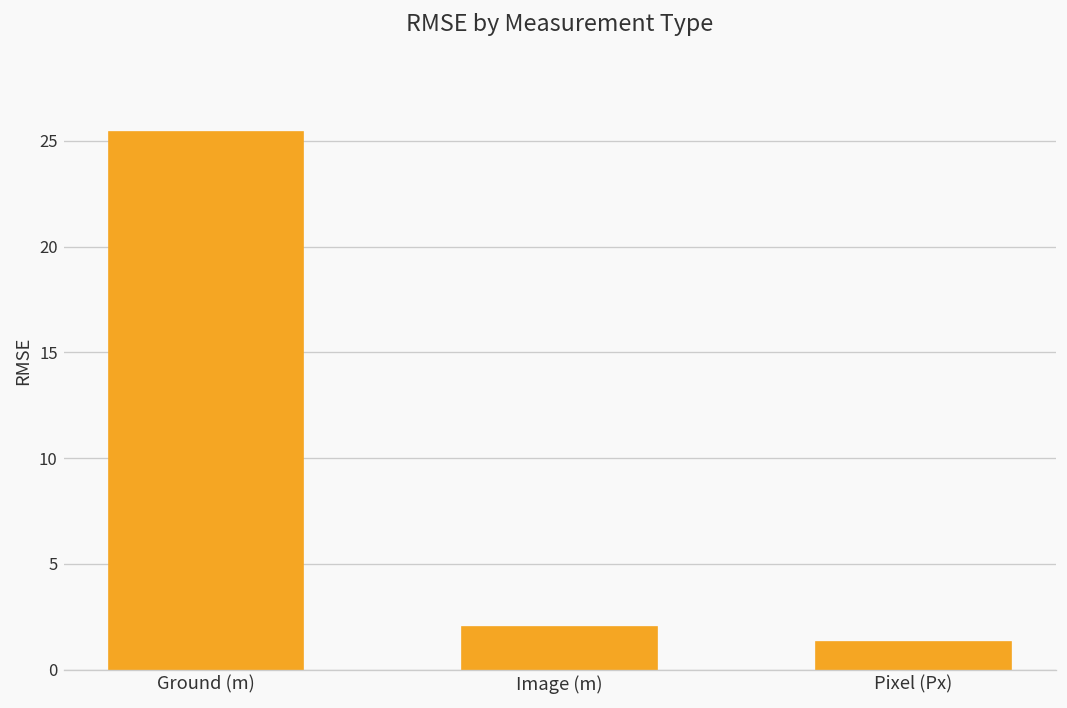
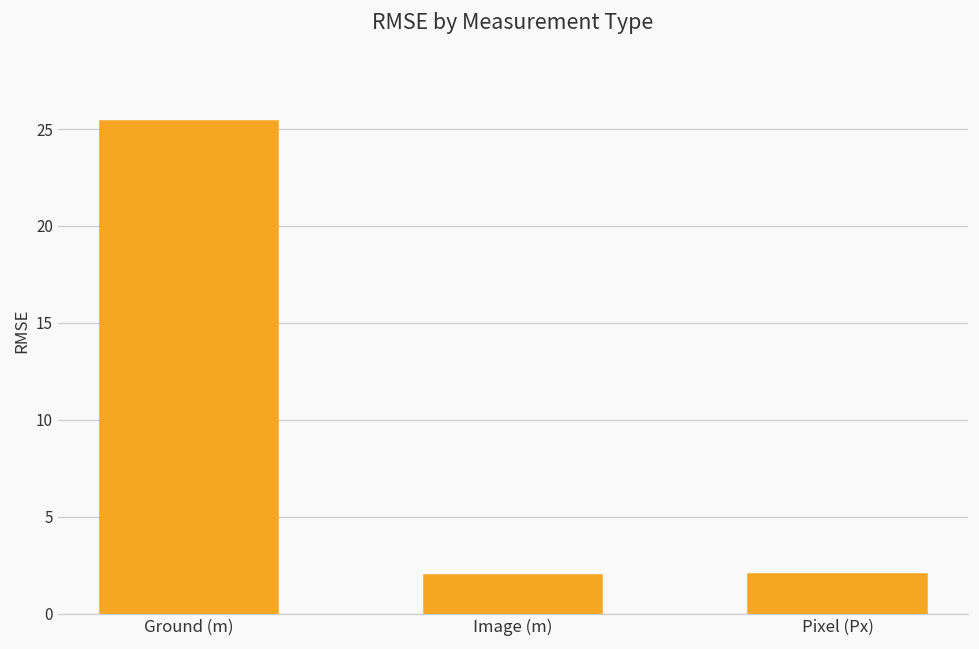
Pixel (Px): 1.3 -> 2.0
